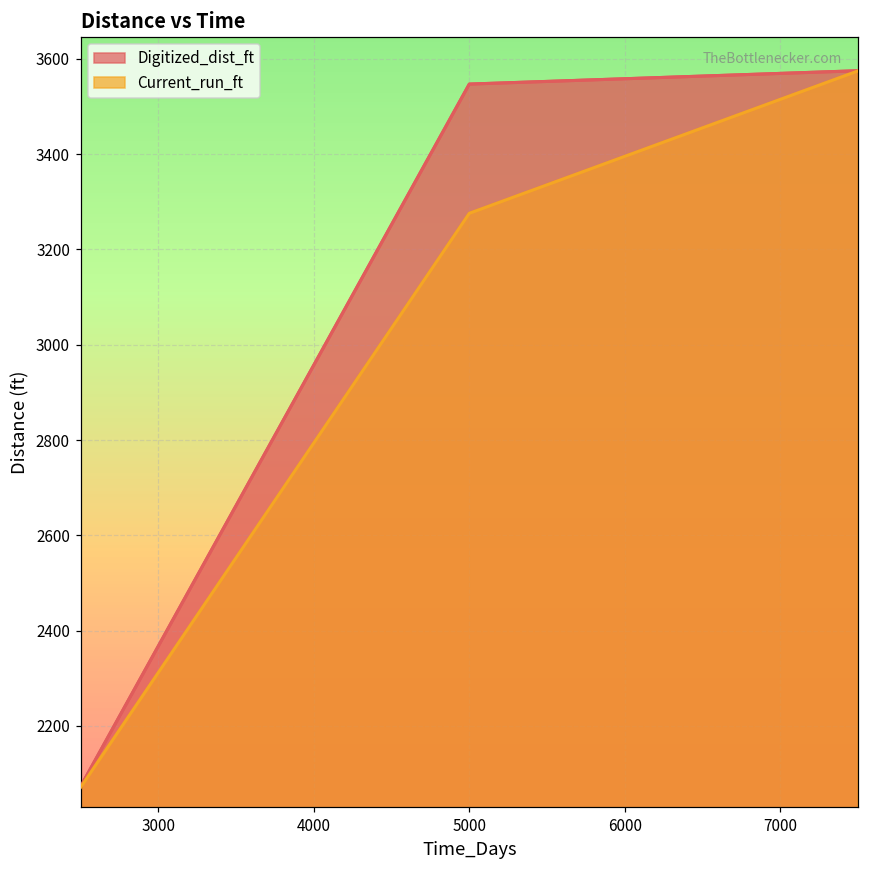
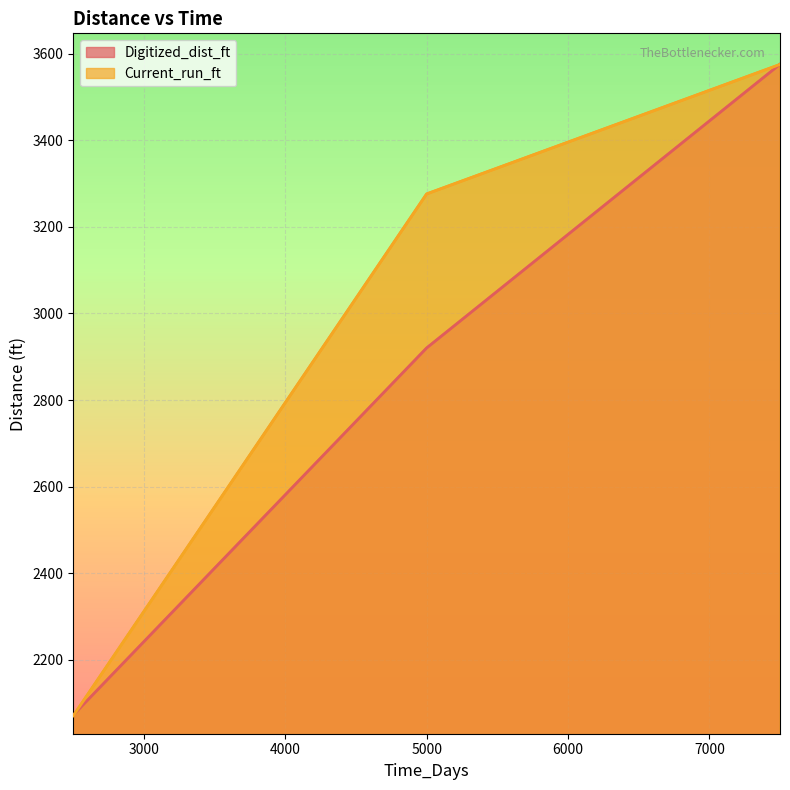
Digitized_dist_ft, 5000: 3550 -> 2920
